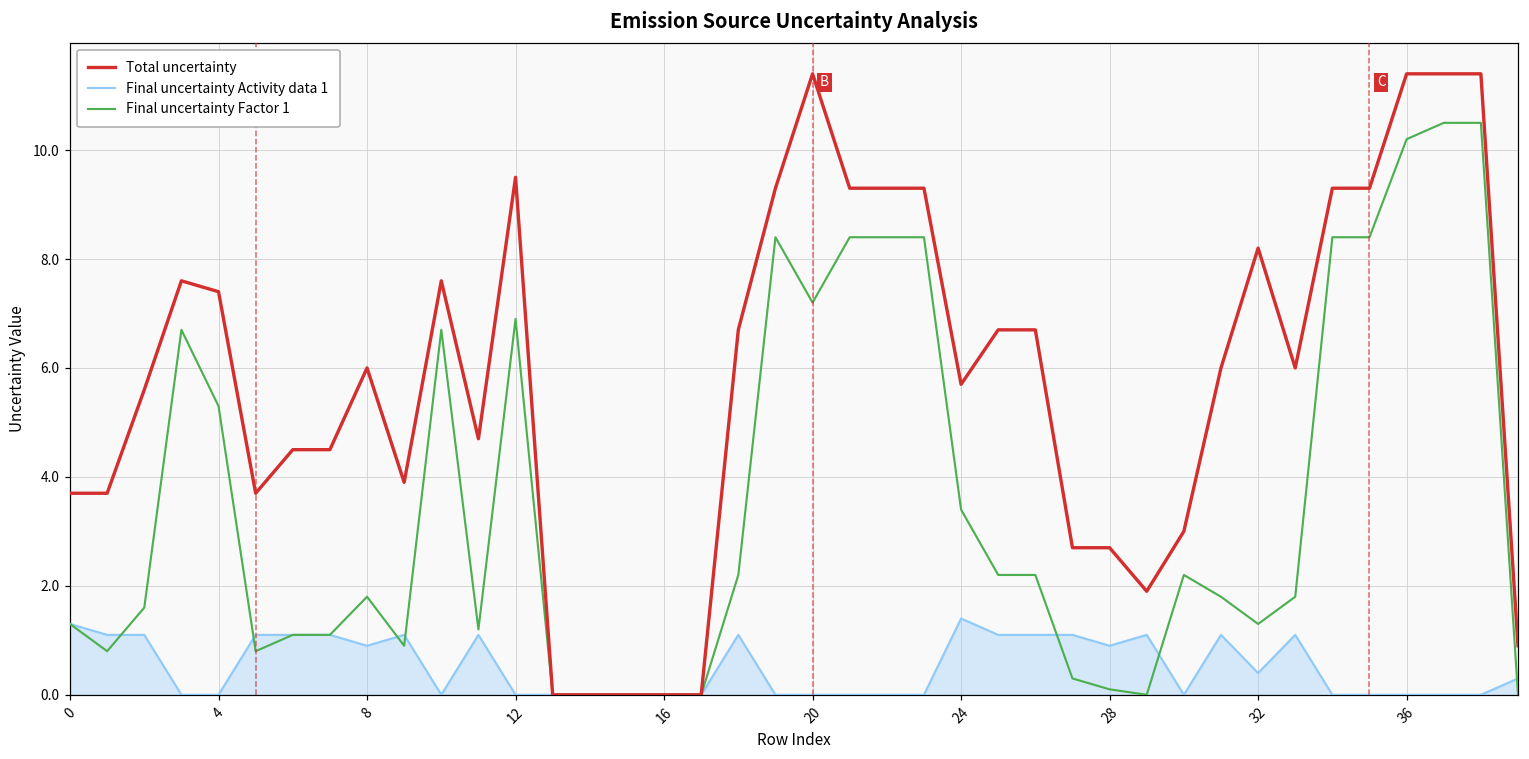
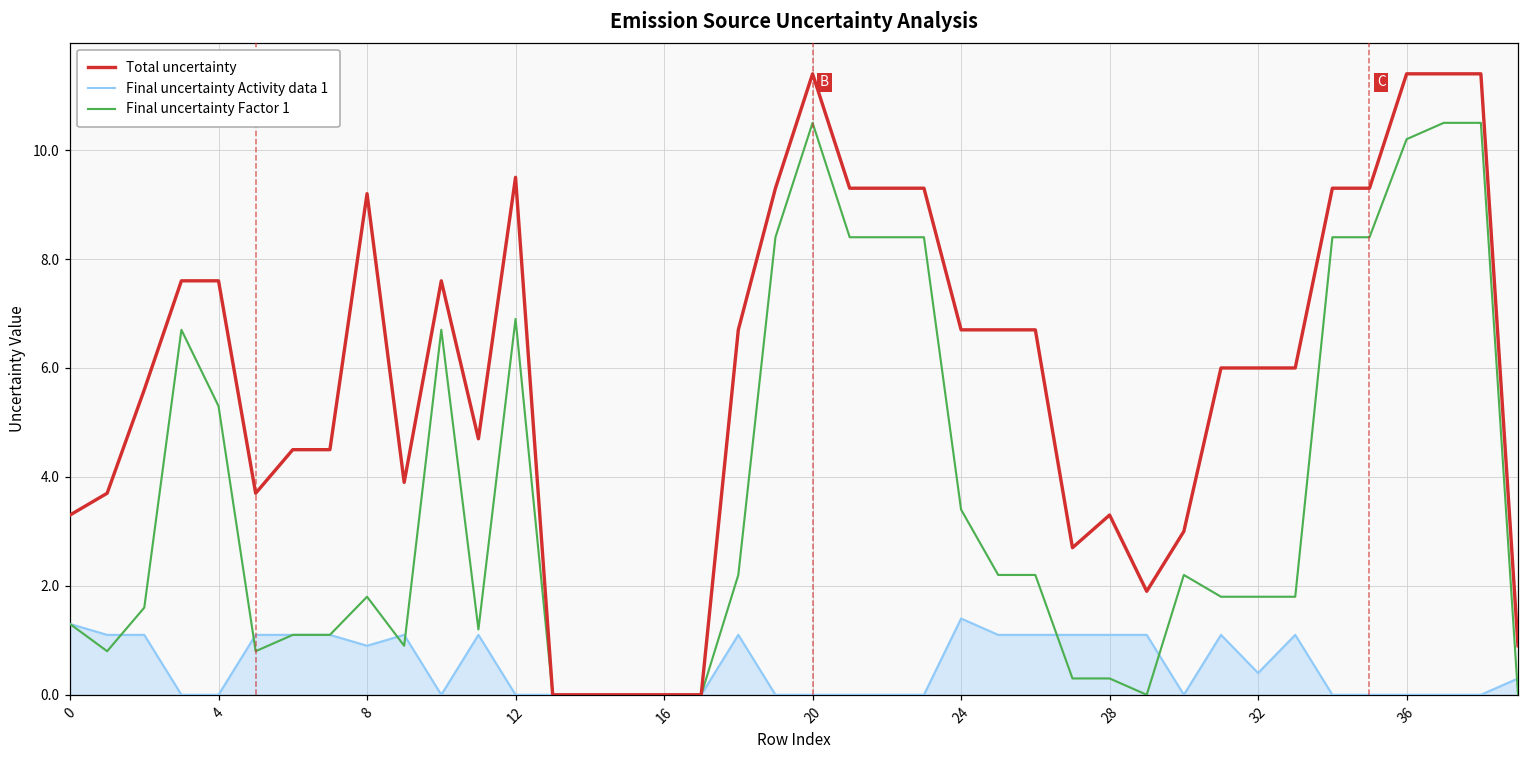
Total uncertainty, 0: 3.7 -> 3.3
Total uncertainty, 4: 7.4 -> 7.6
Total uncertainty, 8: 6.0 -> 9.2
Final uncertainty Factor 1, 20: 7.2 -> 10.5
Total uncertainty, 24: 5.7 -> 6.7
Total uncertainty, 28: 2.7 -> 3.3
Final uncertainty Activity data 1, 28: 0.9 -> 1.1
Final uncertainty Factor 1, 28: 0.1 -> 0.3
Total uncertainty, 32: 8.2 -> 6.0
Final uncertainty Factor 1, 32: 1.3 -> 1.8
